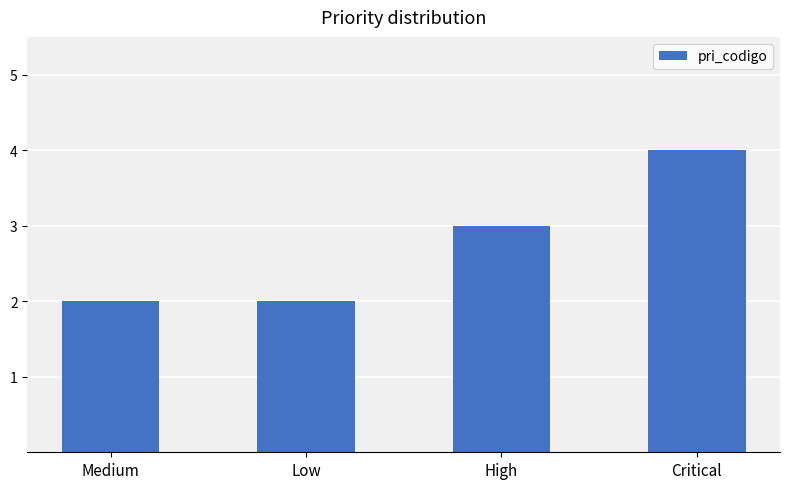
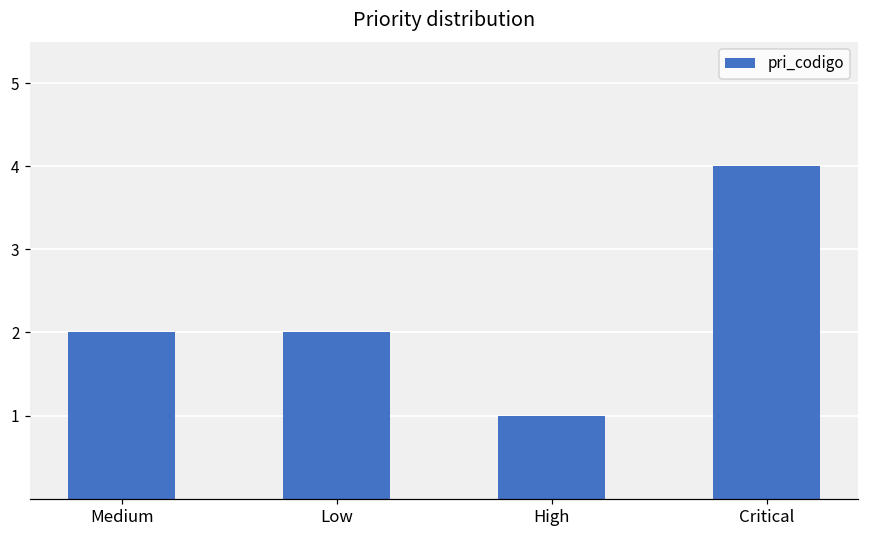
High: 3 -> 1
